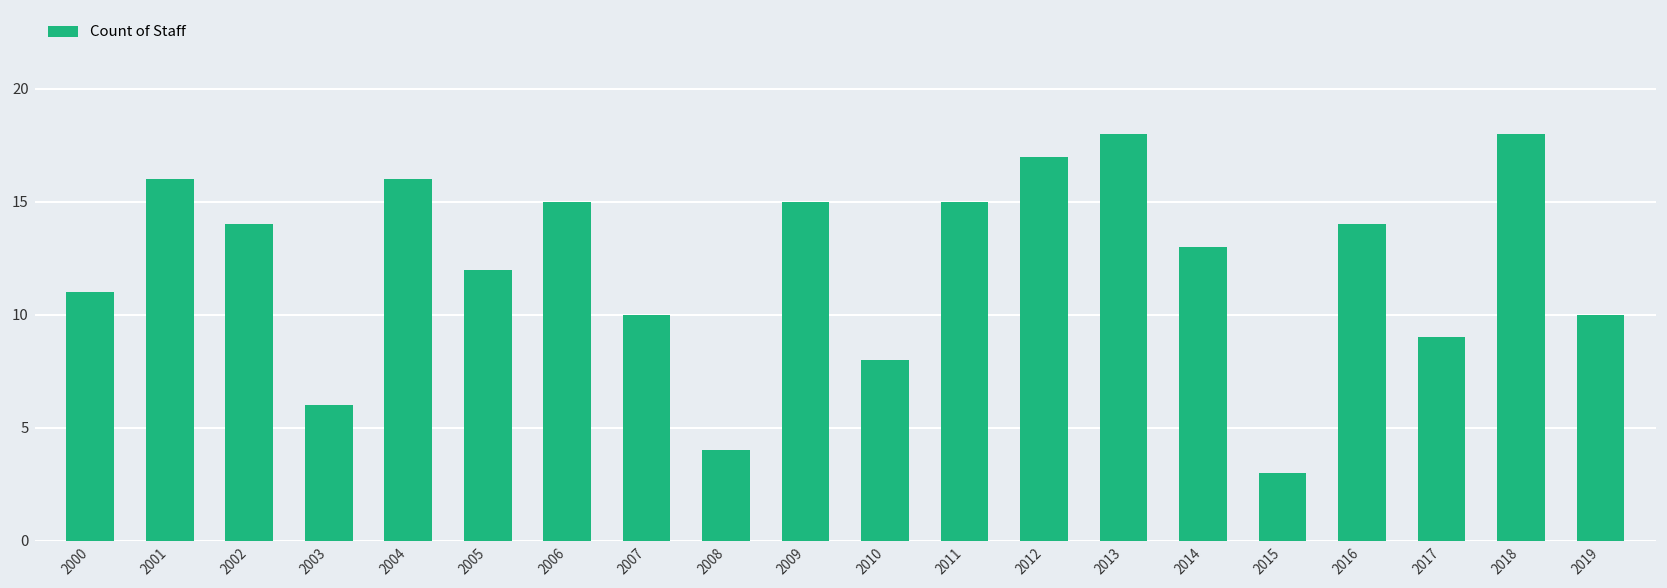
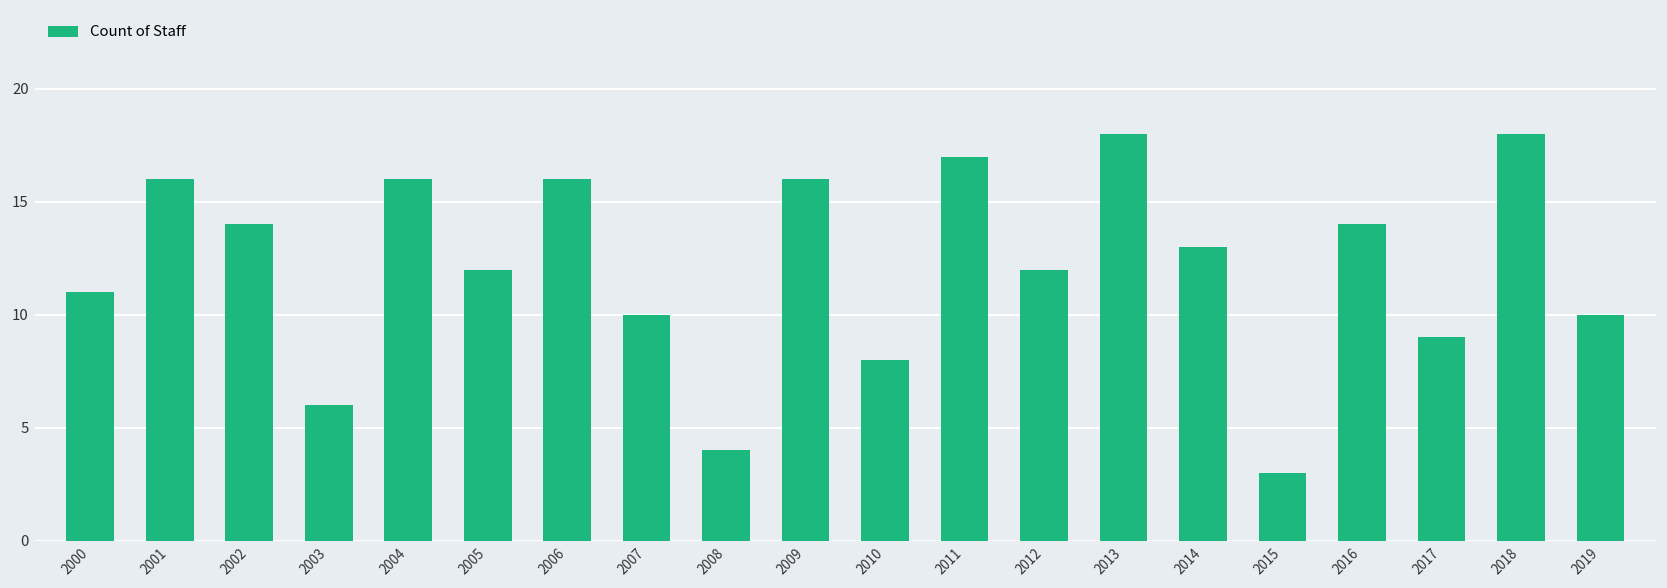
2006: 15 -> 16
2009: 15 -> 16
2011: 15 -> 17
2012: 17 -> 12
